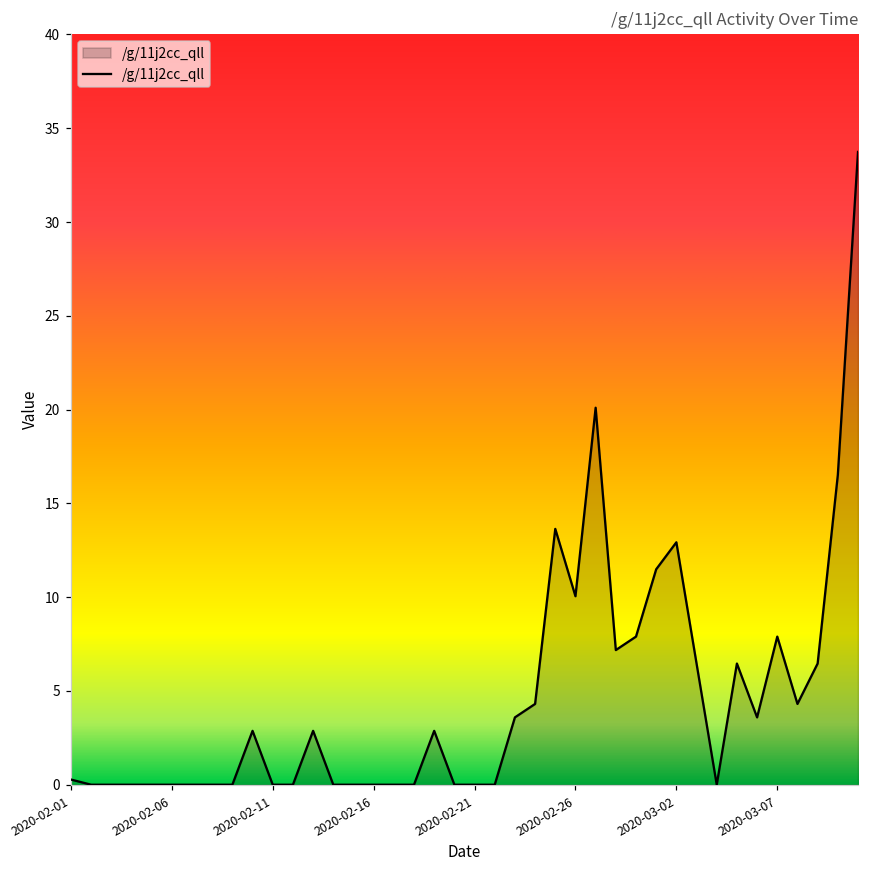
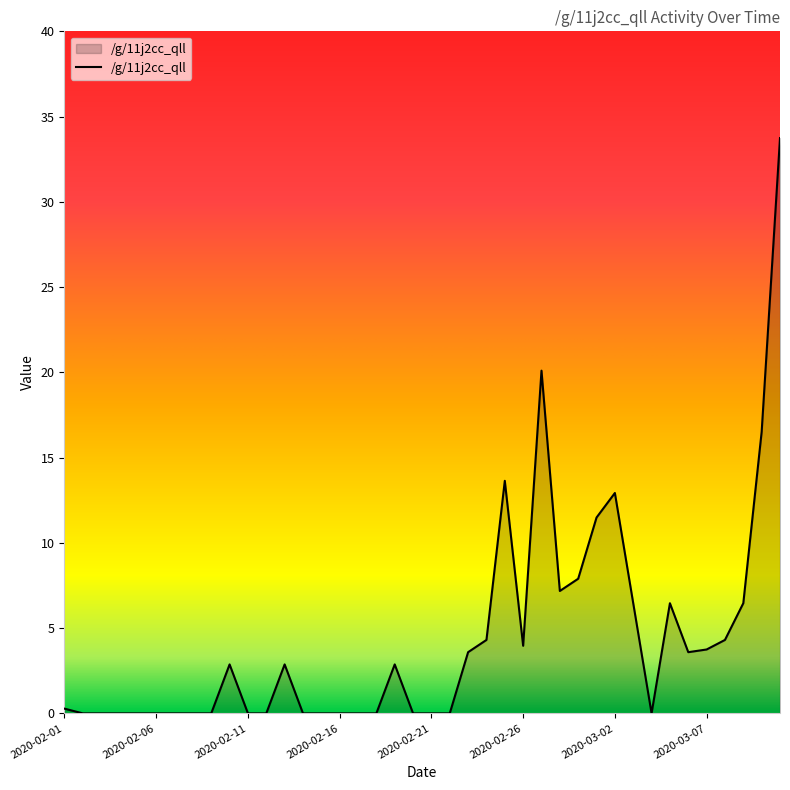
2020-02-26: 10.0 -> 4.0
2020-03-07: 7.9 -> 3.7
